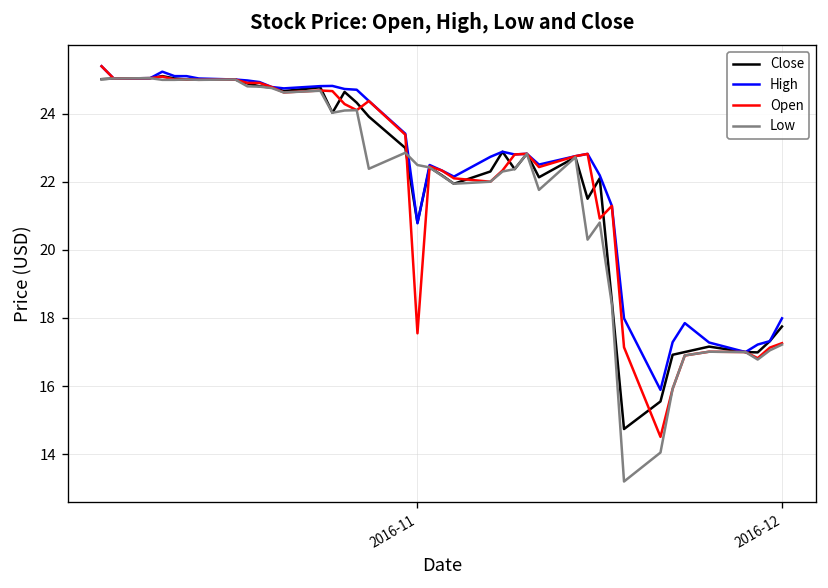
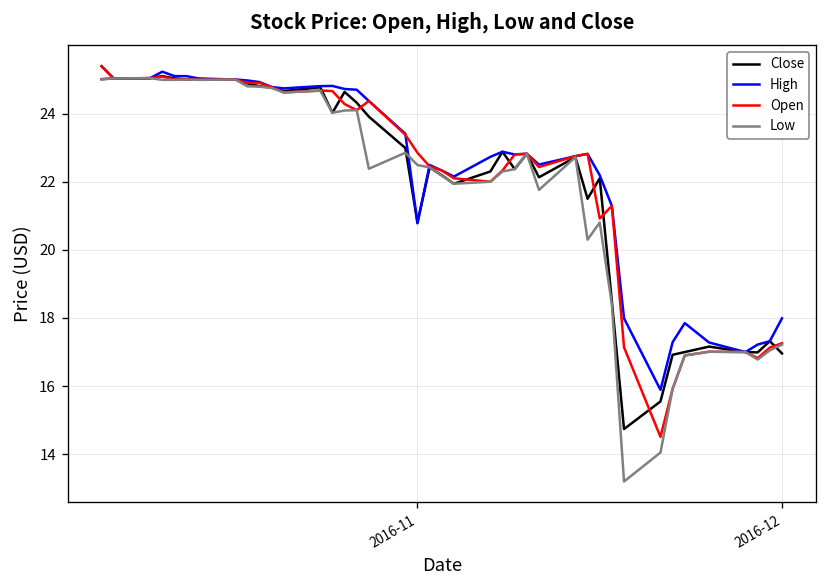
Open, 2016-11: 17.6 -> 22.9
Close, 2016-12: 17.8 -> 17.0
